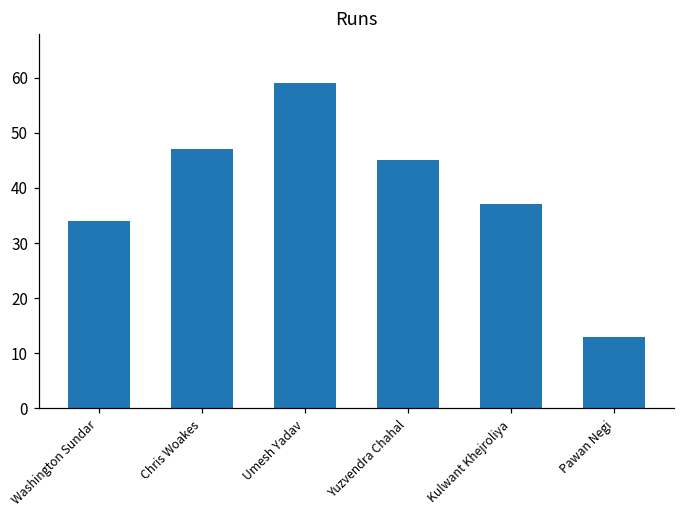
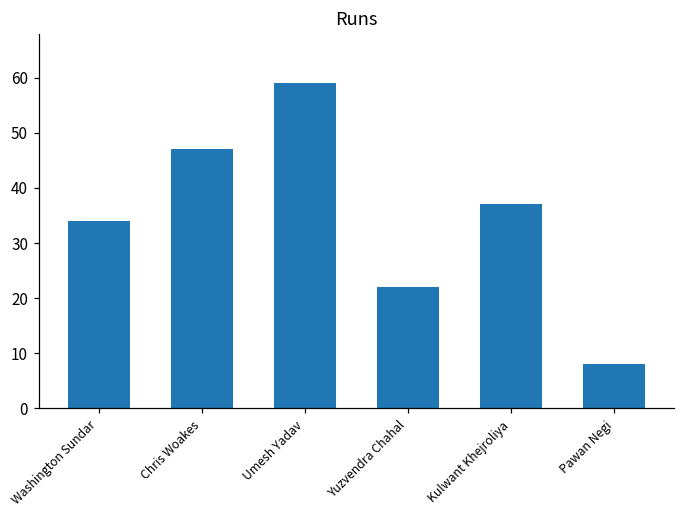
Yuzvendra Chahal: 45 -> 22
Pawan Negi: 13 -> 8
